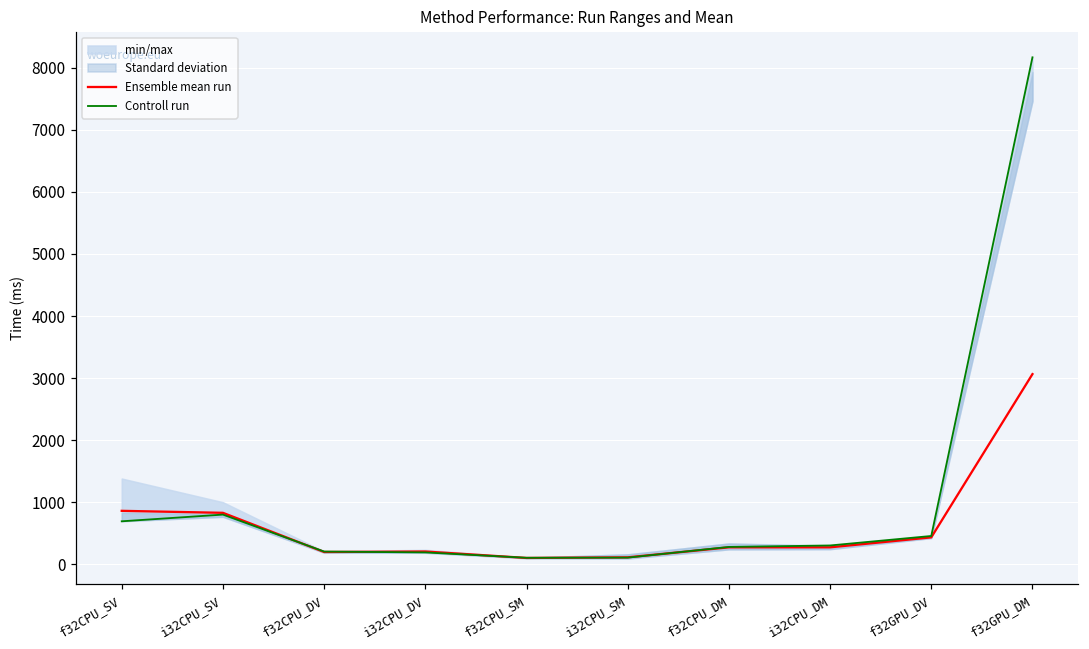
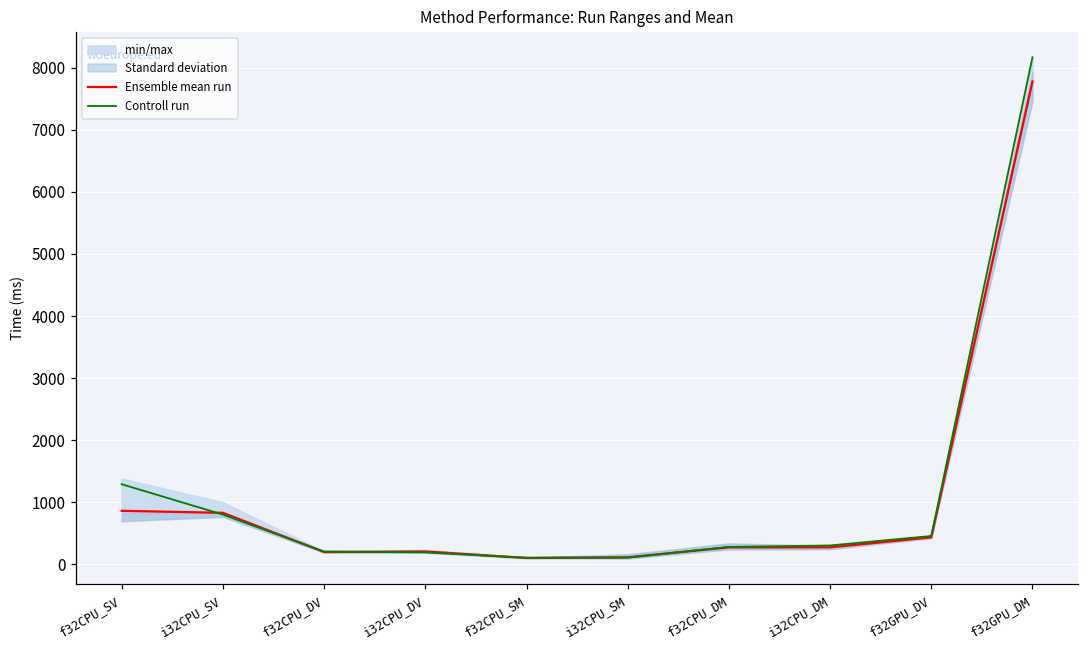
Controll run, f32CPU_SV: 700 -> 1300
Ensemble mean run, f32GPU_DM: 3100 -> 7800
